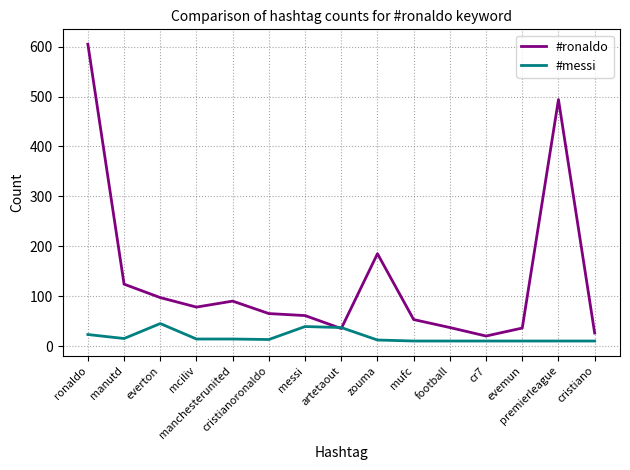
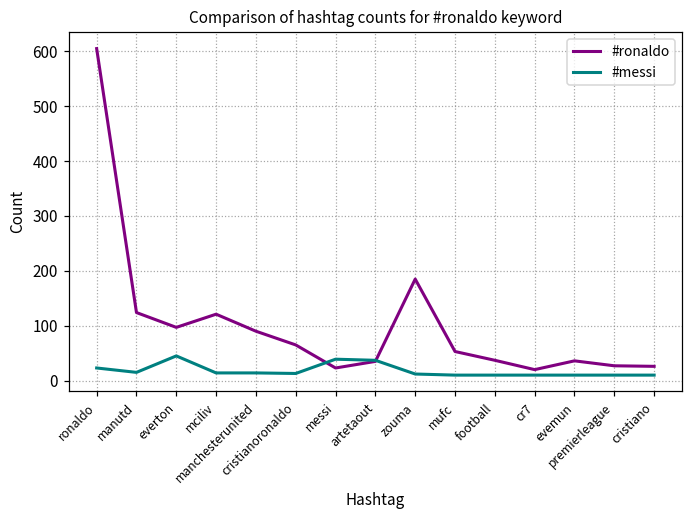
#ronaldo, mciliv: 80 -> 120
#ronaldo, messi: 60 -> 20
#ronaldo, premierleague: 490 -> 30
